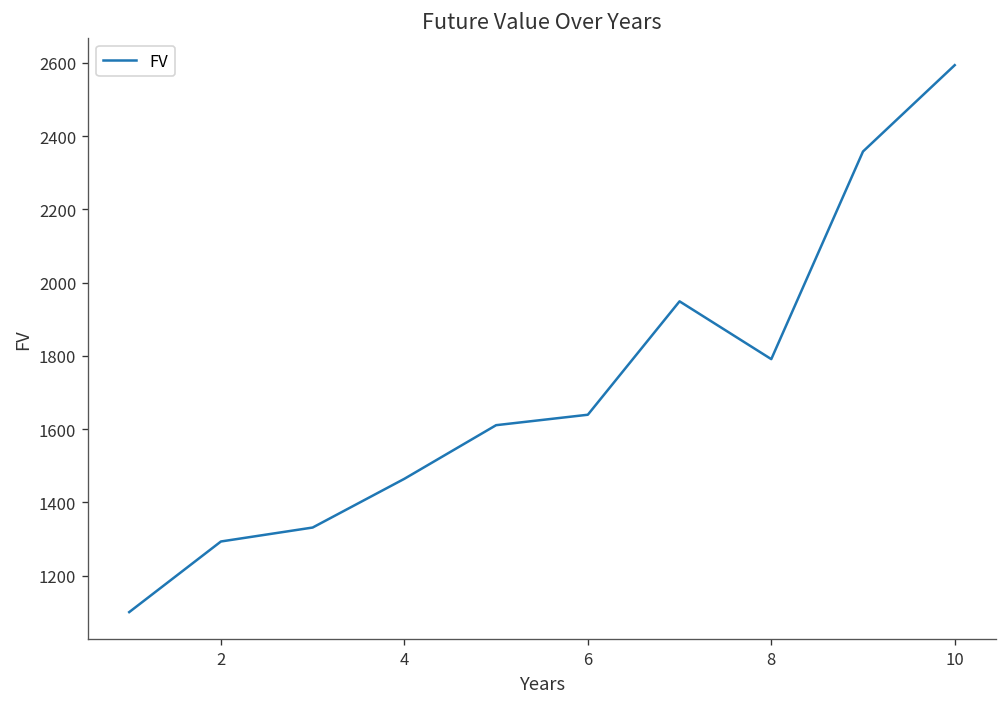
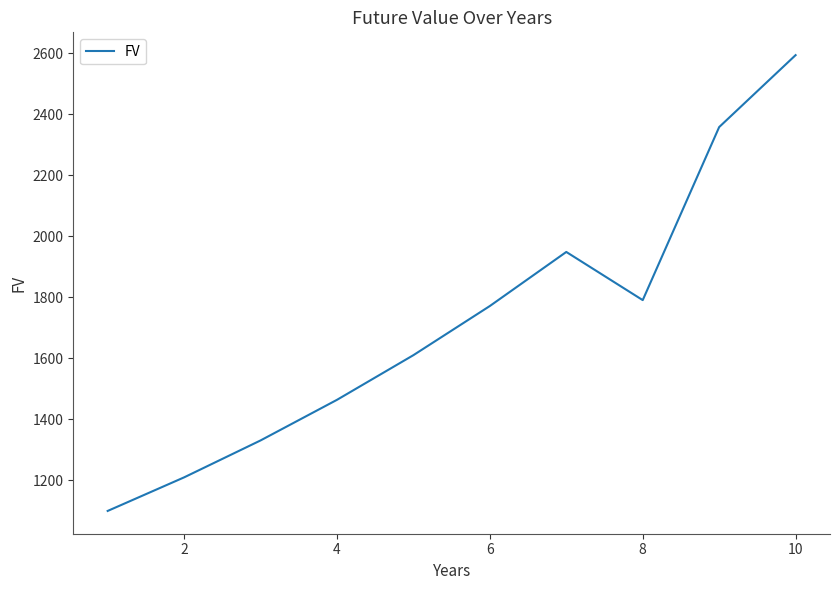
2: 1290 -> 1210
6: 1640 -> 1770
